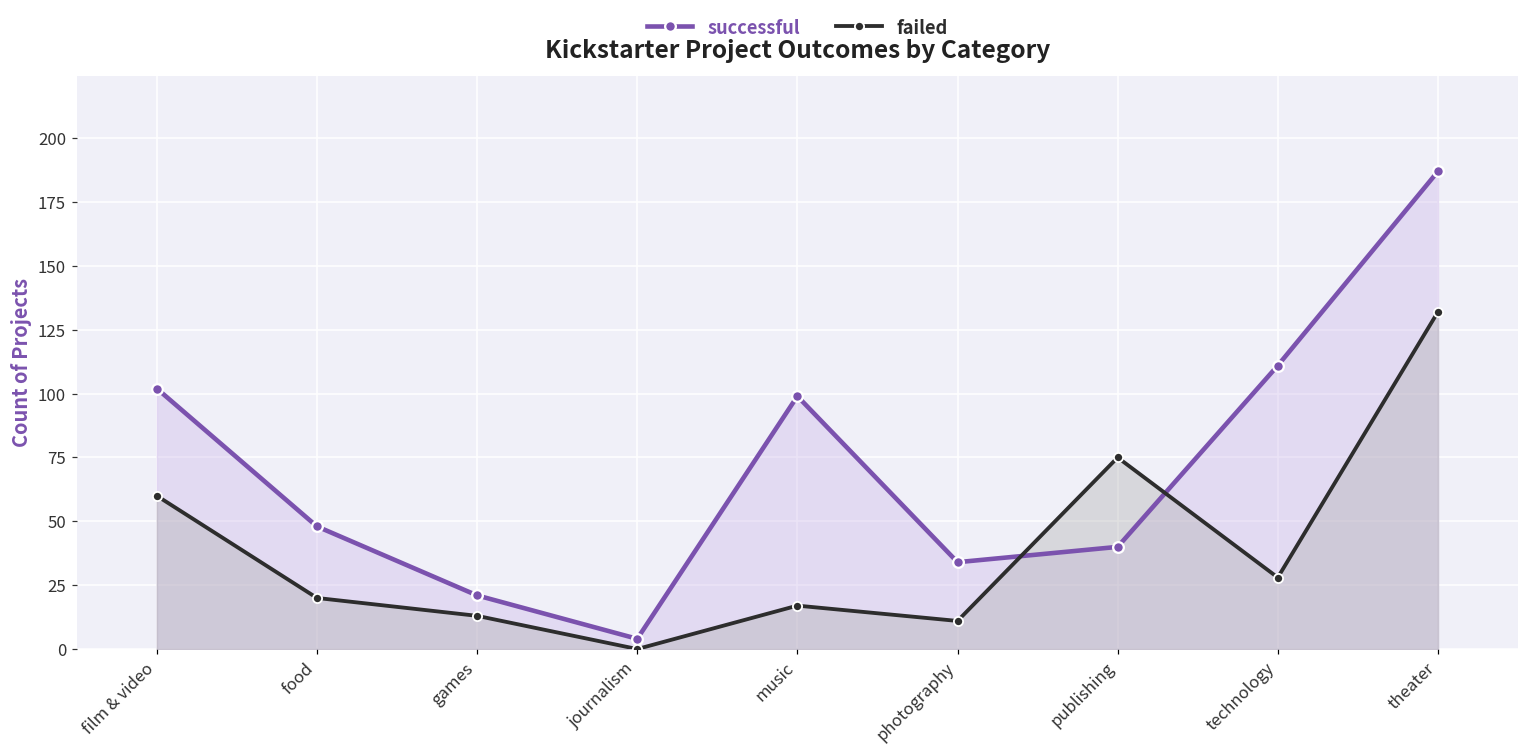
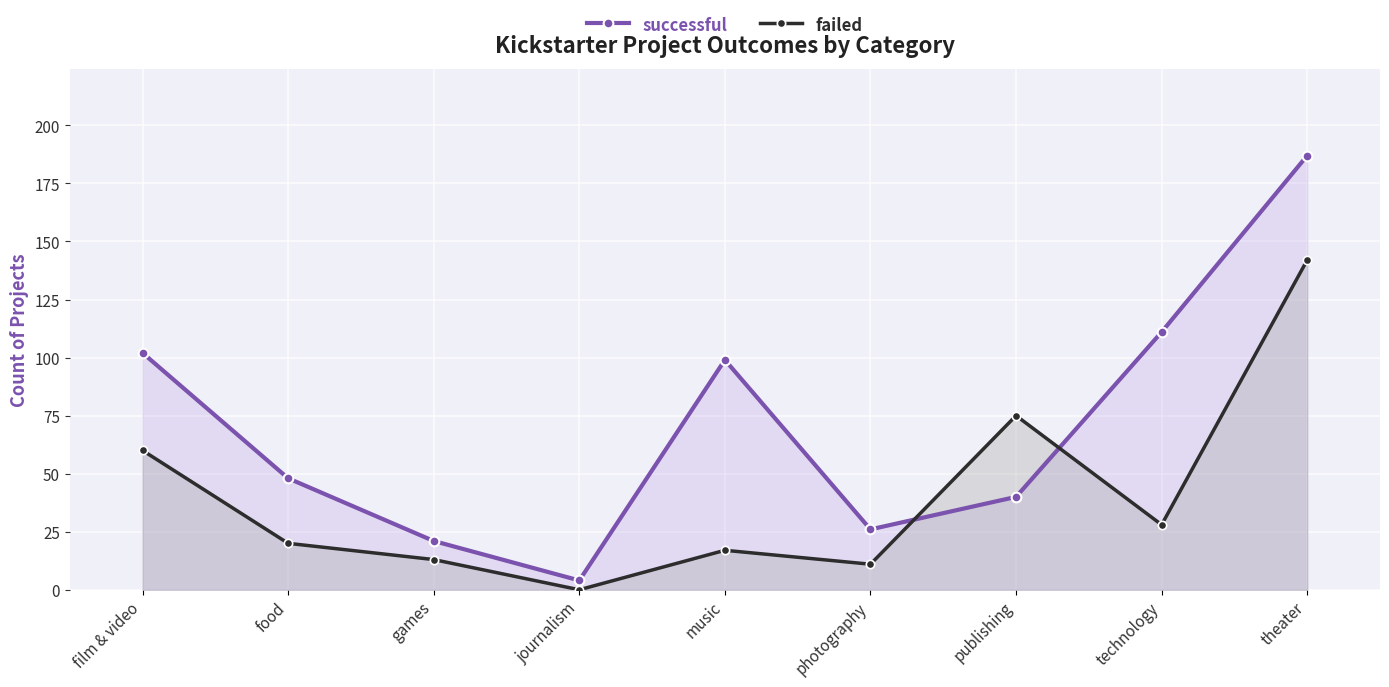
successful, photography: 34 -> 26
failed, theater: 132 -> 142
